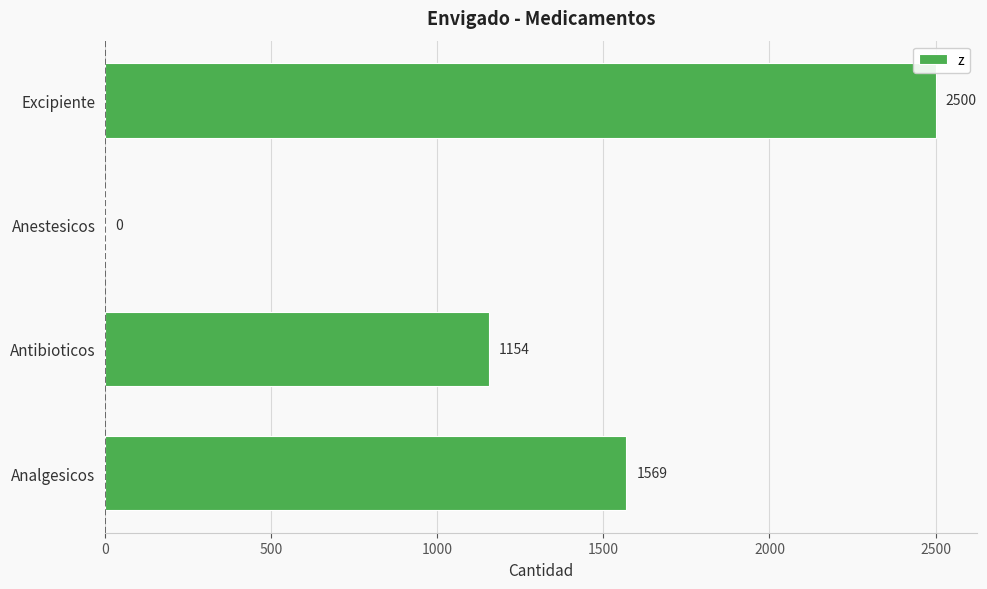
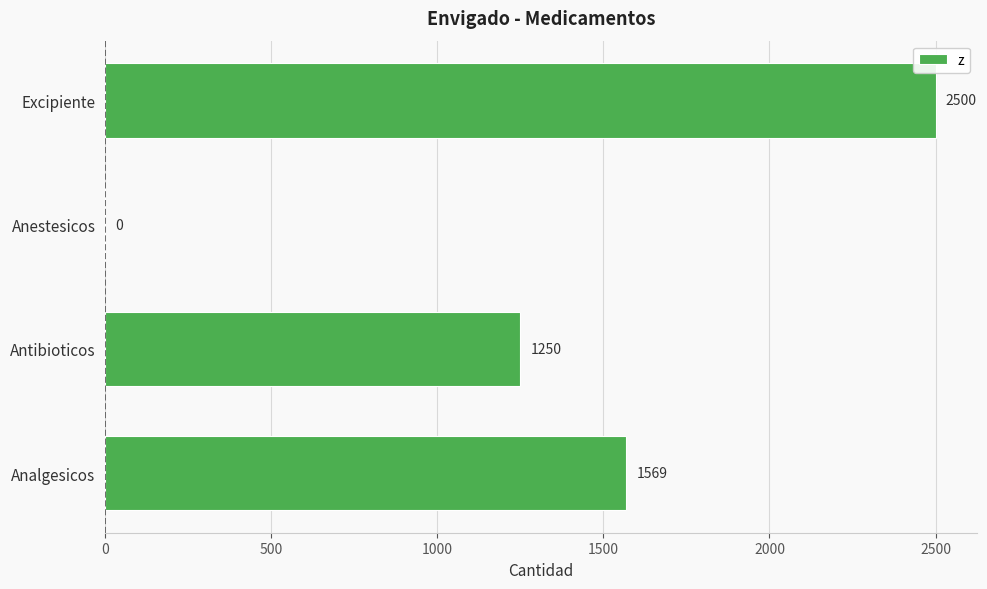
Antibioticos: 1154 -> 1250
